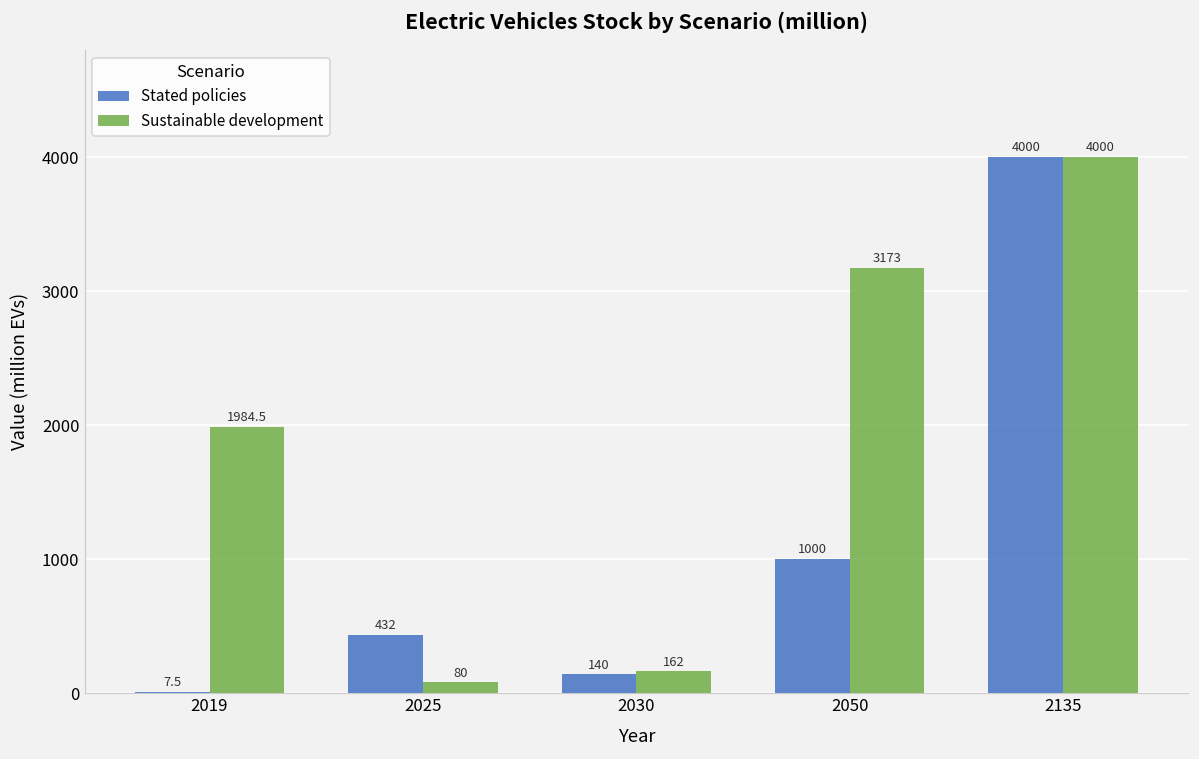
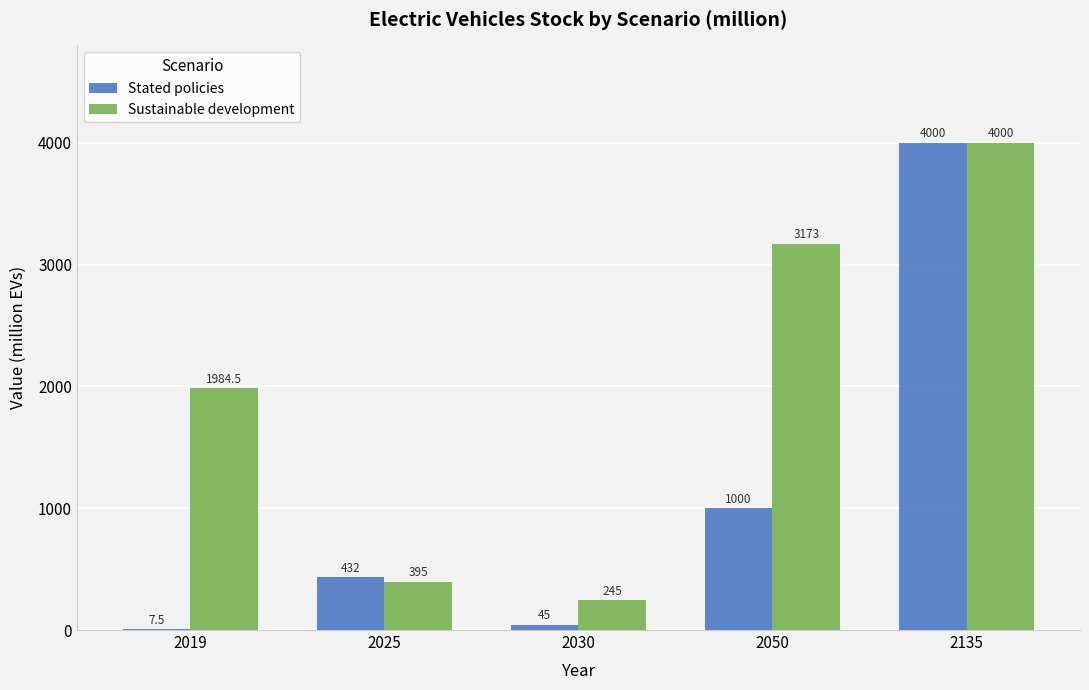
Sustainable development, 2025: 80 -> 395
Stated policies, 2030: 140 -> 45
Sustainable development, 2030: 162 -> 245
